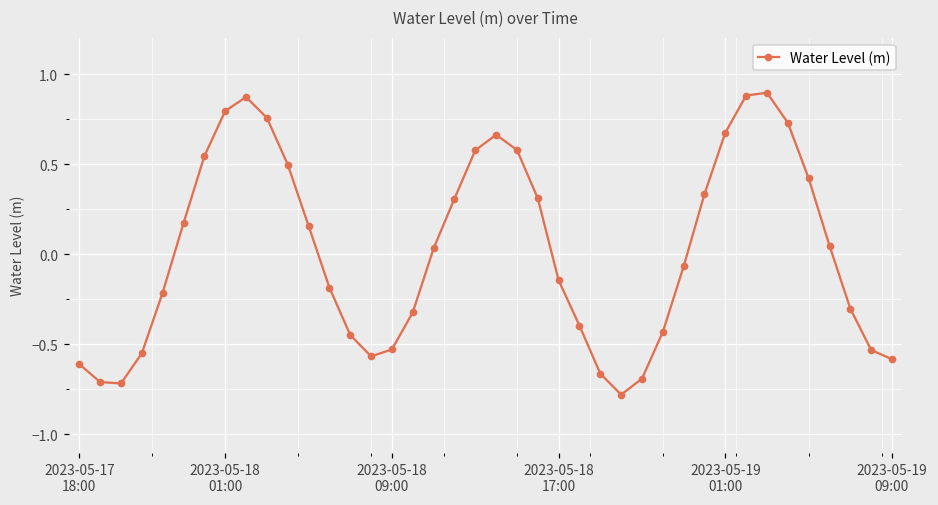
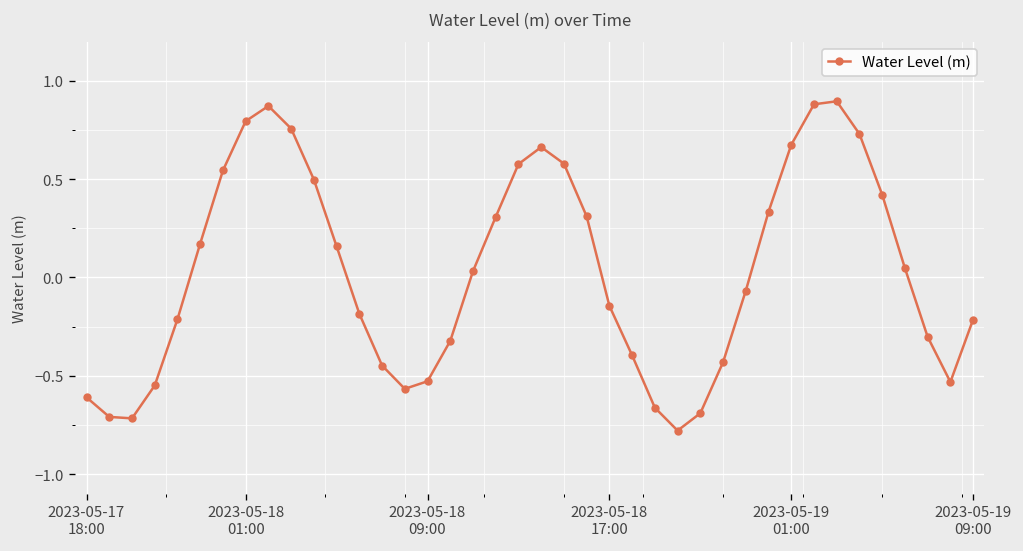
2023-05-19 09:00: -0.58 -> -0.21
